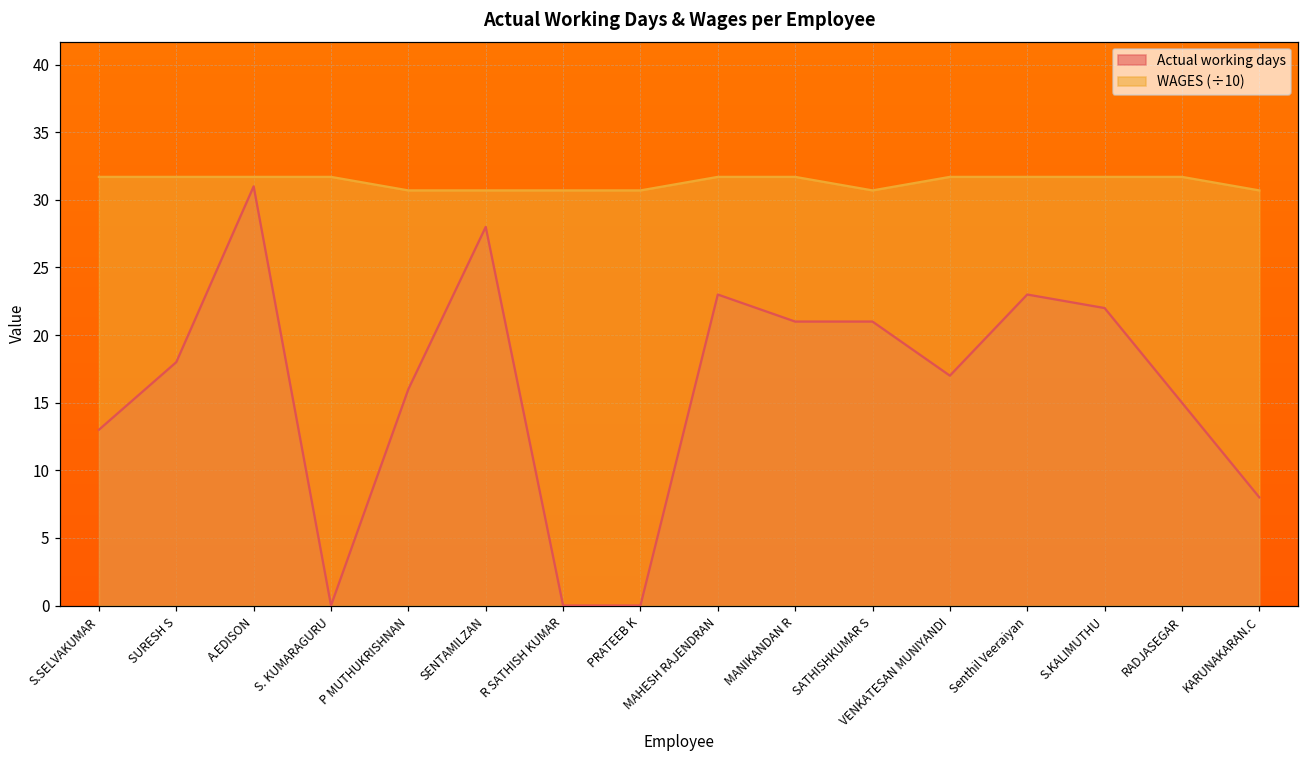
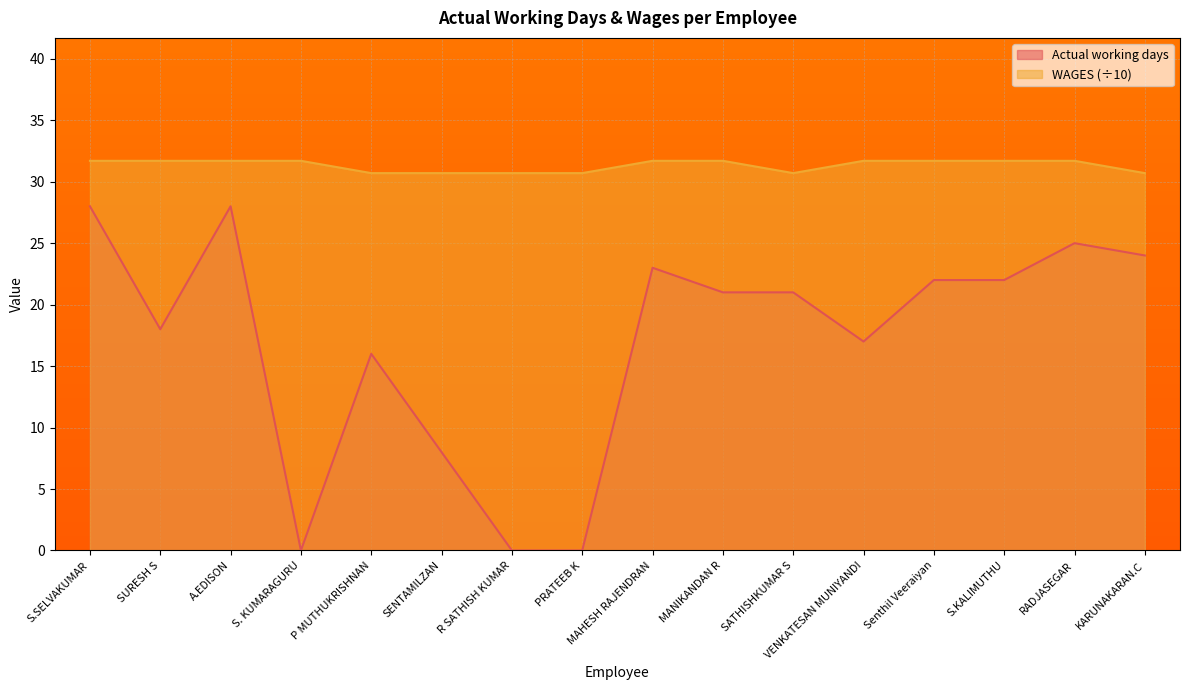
Actual working days, S.SELVAKUMAR: 13 -> 28
Actual working days, A.EDISON: 31 -> 28
Actual working days, SENTAMILZAN: 28 -> 8
Actual working days, Senthil Veeraiyan: 23 -> 22
Actual working days, RADJASEGAR: 15 -> 25
Actual working days, KARUNAKARAN.C: 8 -> 24
